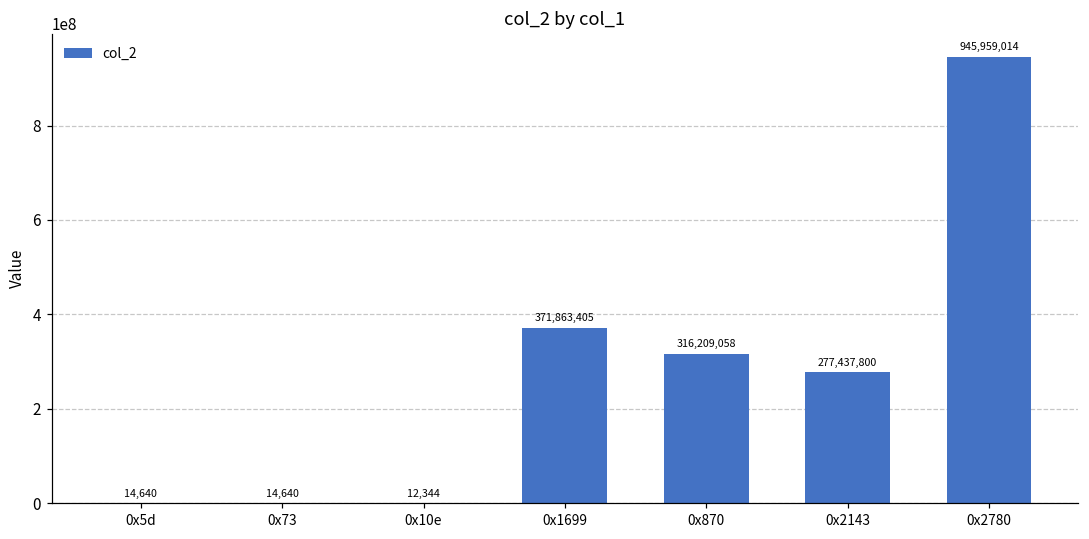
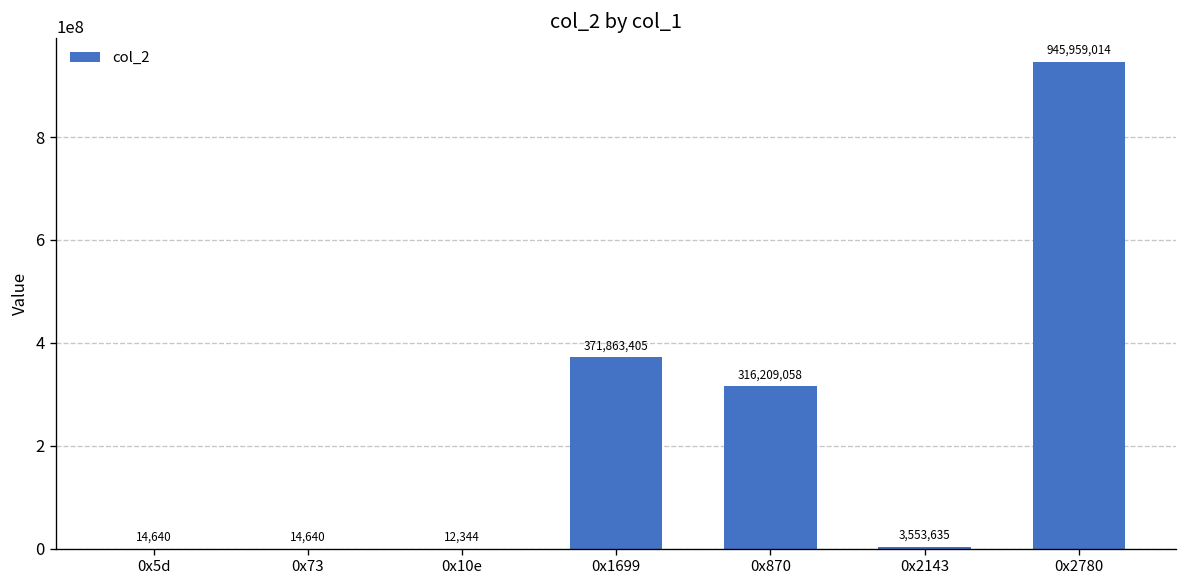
0x2143: 277,437,800 -> 3,553,635
